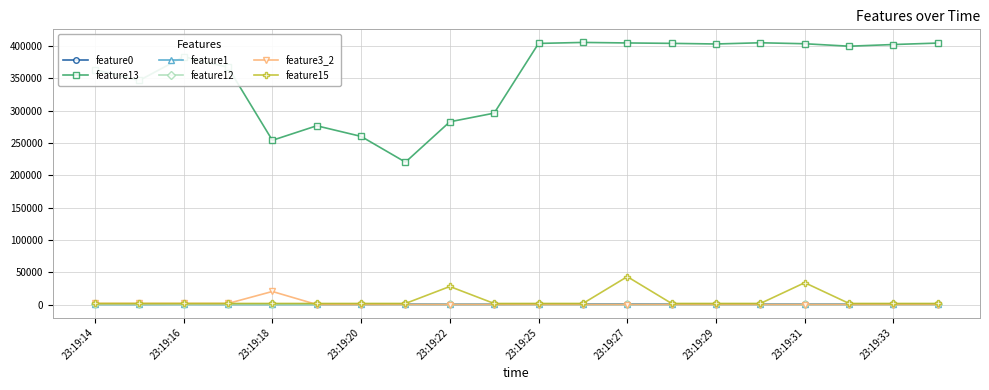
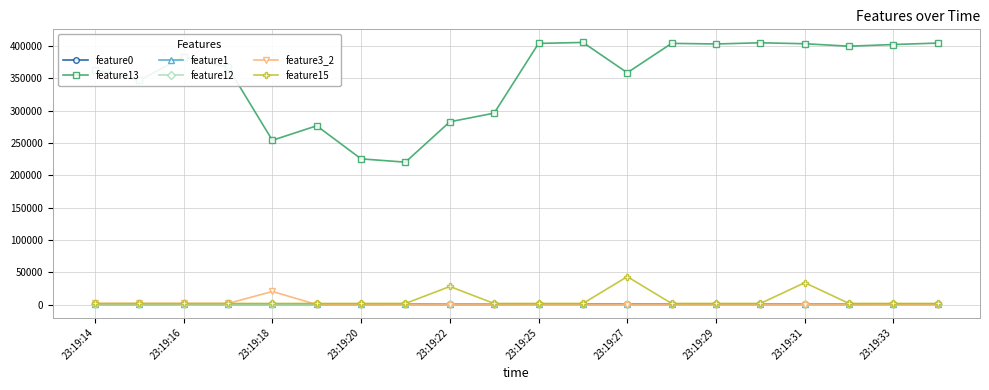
feature13, 23:19:20: 260000 -> 230000
feature13, 23:19:27: 400000 -> 360000
